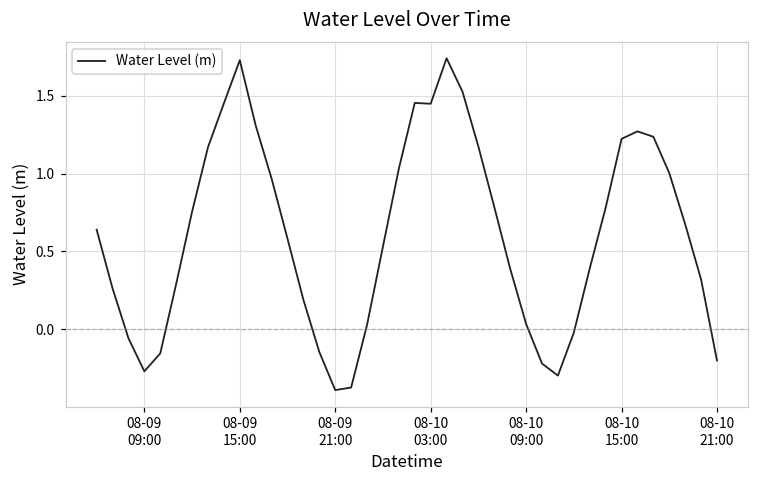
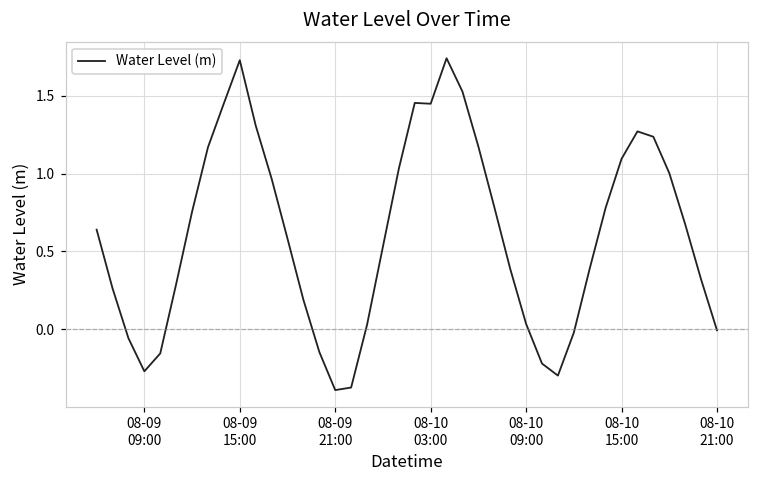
08-10 15:00: 1.22 -> 1.10
08-10 21:00: -0.20 -> -0.01
